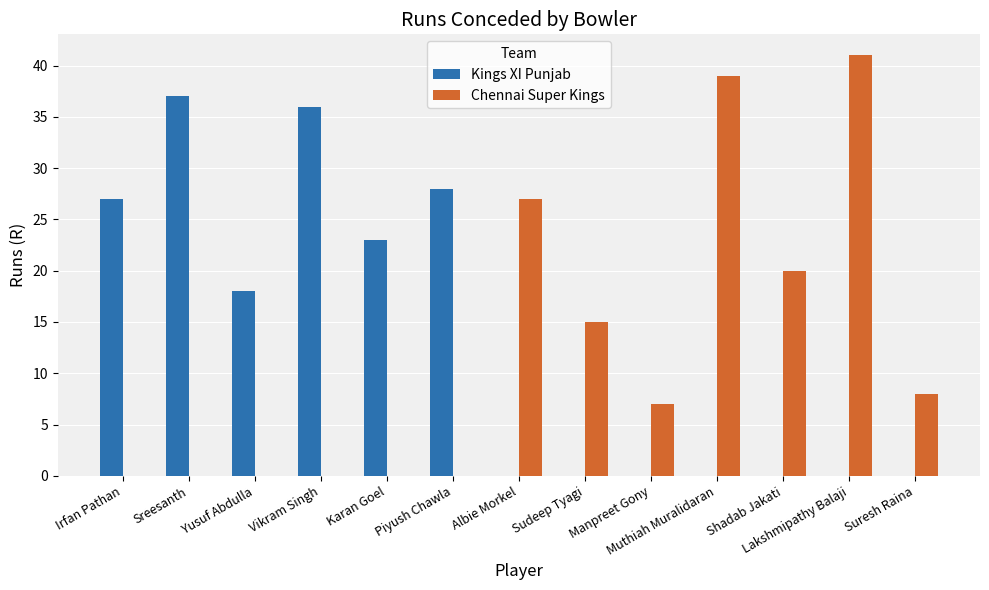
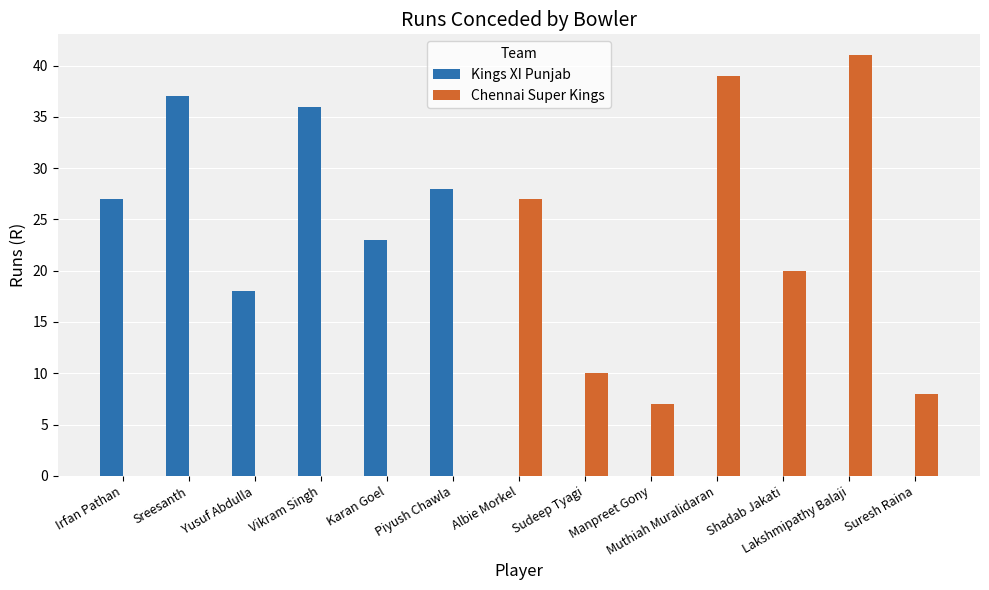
Chennai Super Kings, Sudeep Tyagi: 15 -> 10
